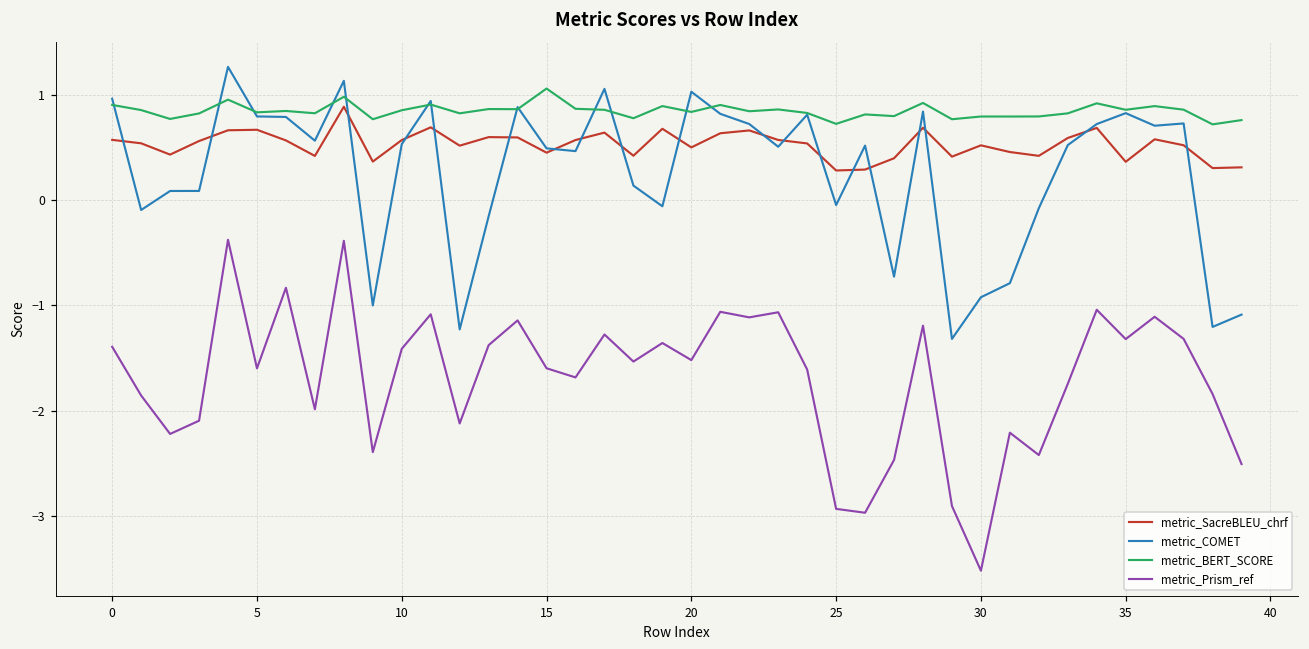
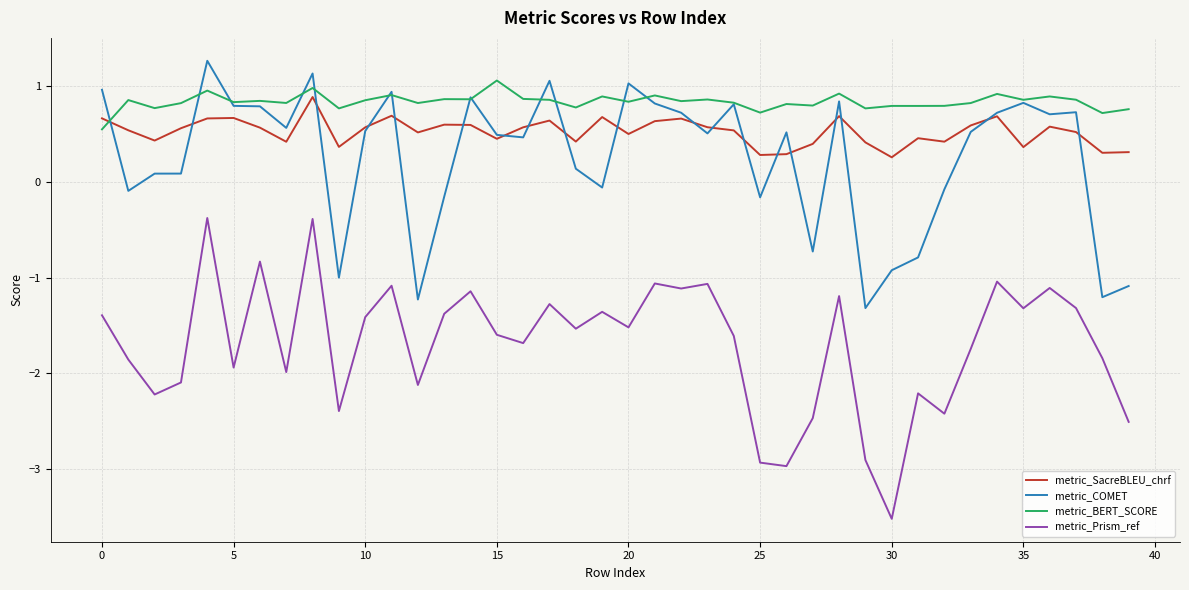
metric_SacreBLEU_chrf, 0: 0.6 -> 0.7
metric_BERT_SCORE, 0: 0.9 -> 0.5
metric_Prism_ref, 5: -1.6 -> -1.9
metric_COMET, 25: 0.0 -> -0.2
metric_SacreBLEU_chrf, 30: 0.5 -> 0.3
